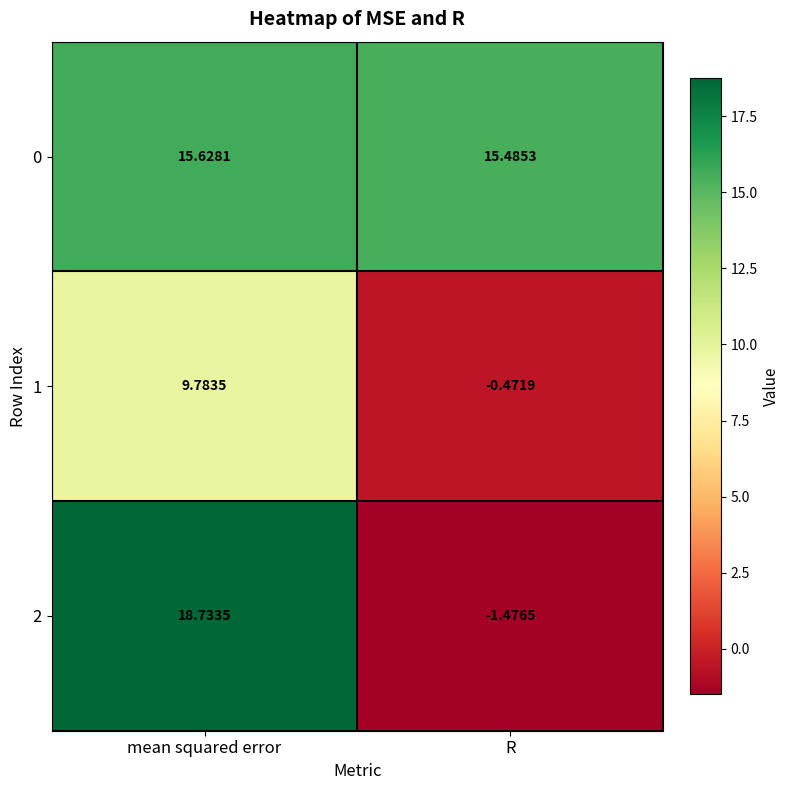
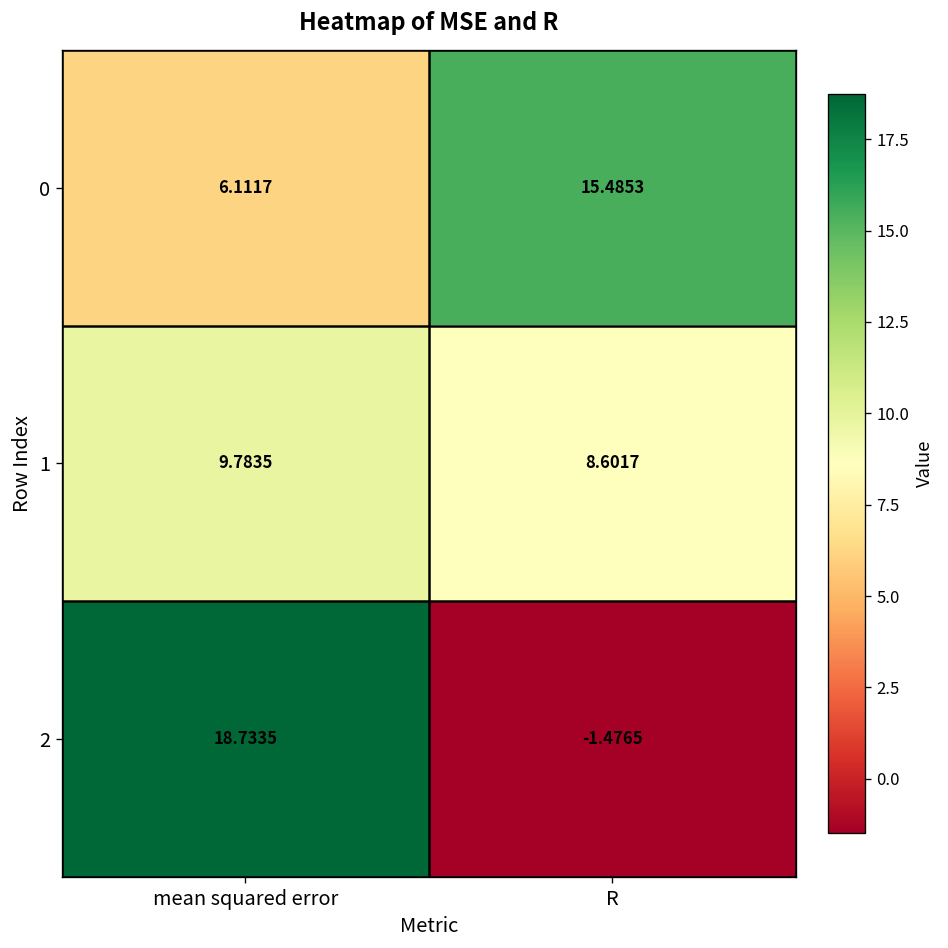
0, mean squared error: 15.6281 -> 6.1117
1, R: -0.4719 -> 8.6017
